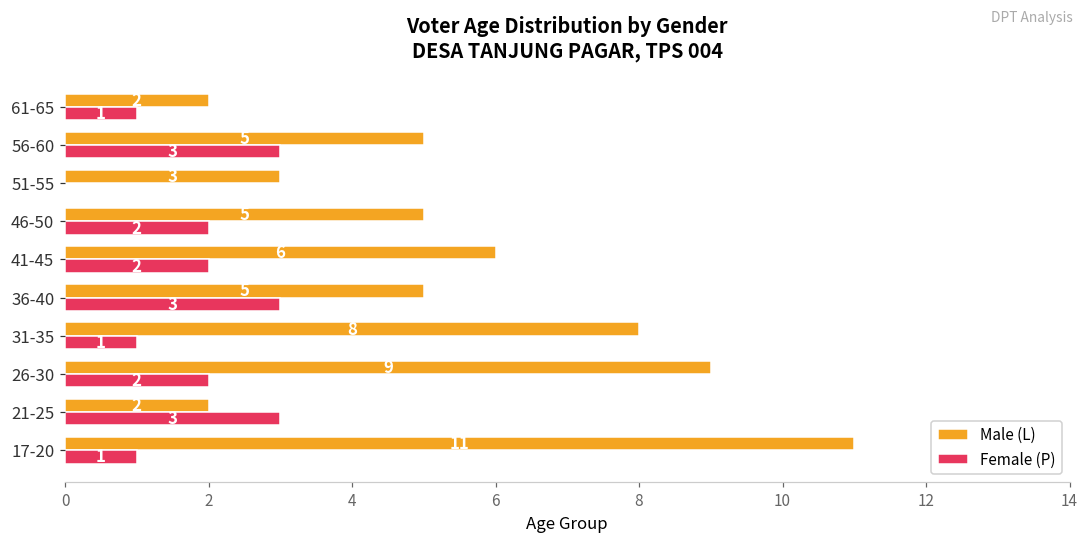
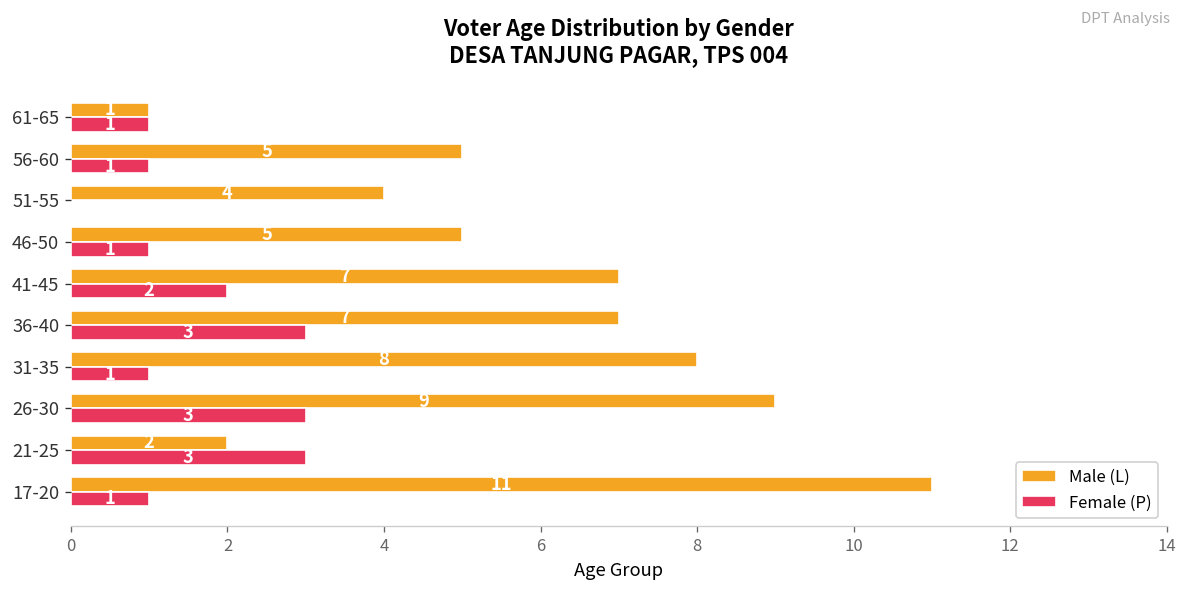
Male (L), 61-65: 2 -> 1
Female (P), 56-60: 3 -> 1
Male (L), 51-55: 3 -> 4
Female (P), 46-50: 2 -> 1
Male (L), 41-45: 6 -> 7
Male (L), 36-40: 5 -> 7
Female (P), 26-30: 2 -> 3
